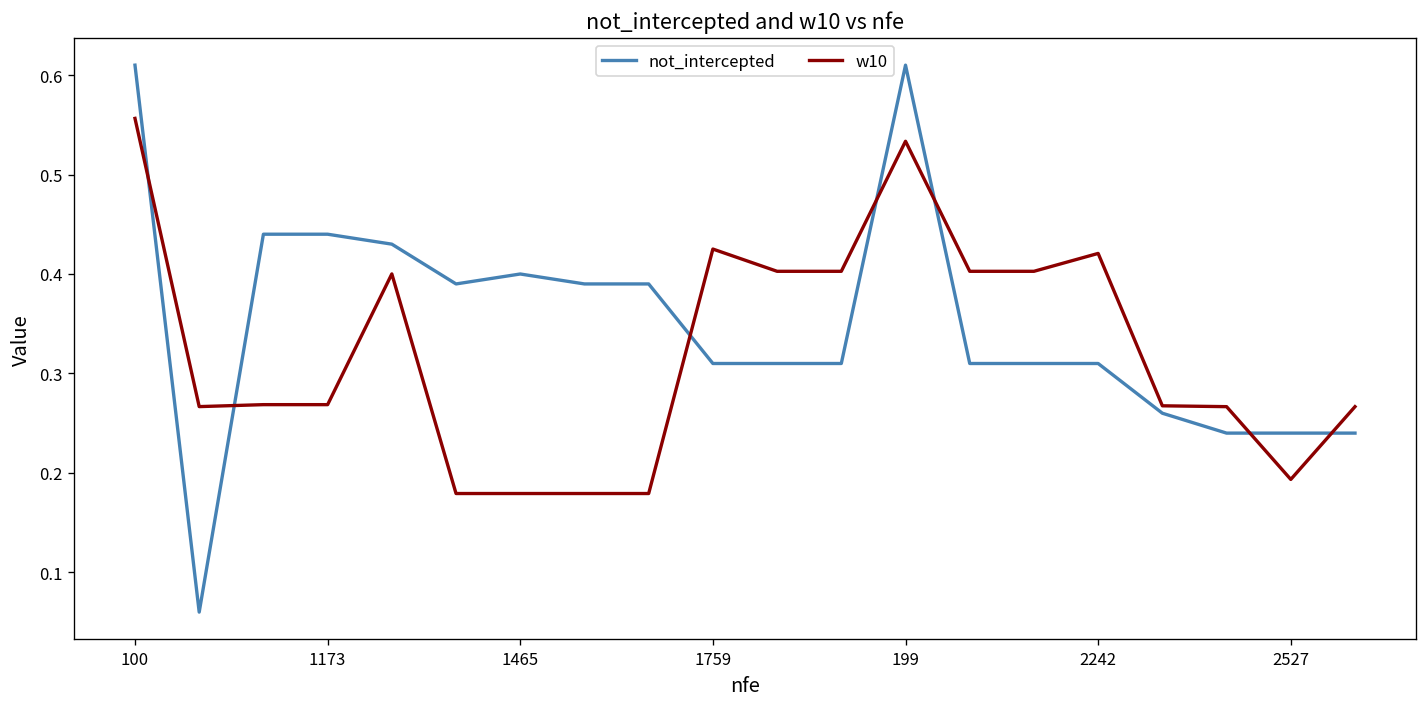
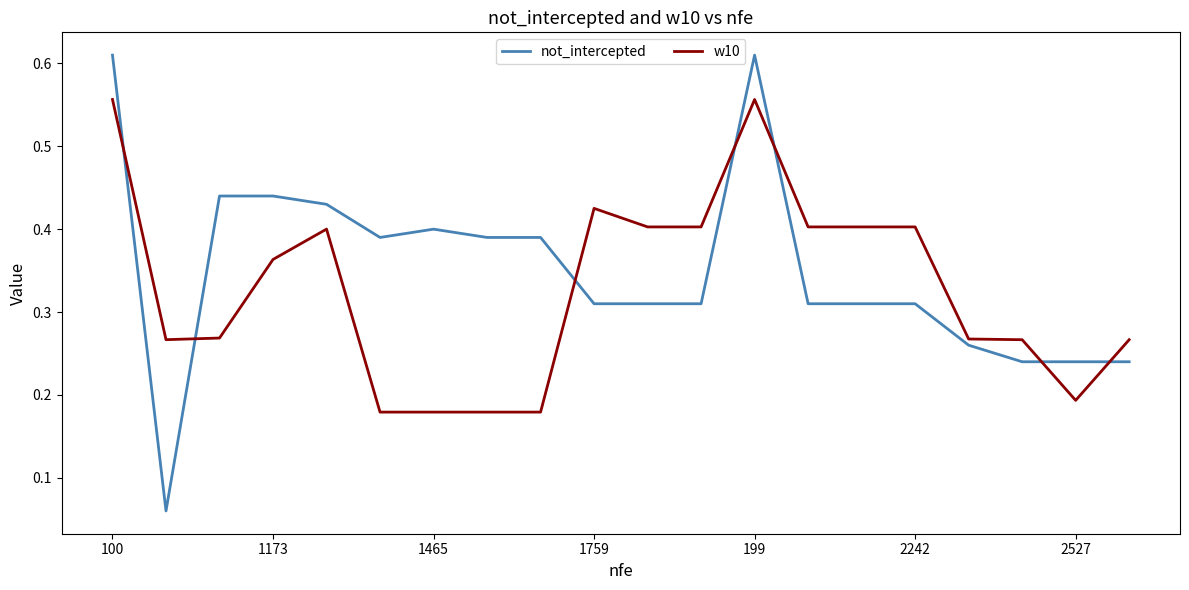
w10, 1173: 0.27 -> 0.36
w10, 199: 0.53 -> 0.56
w10, 2242: 0.42 -> 0.40
